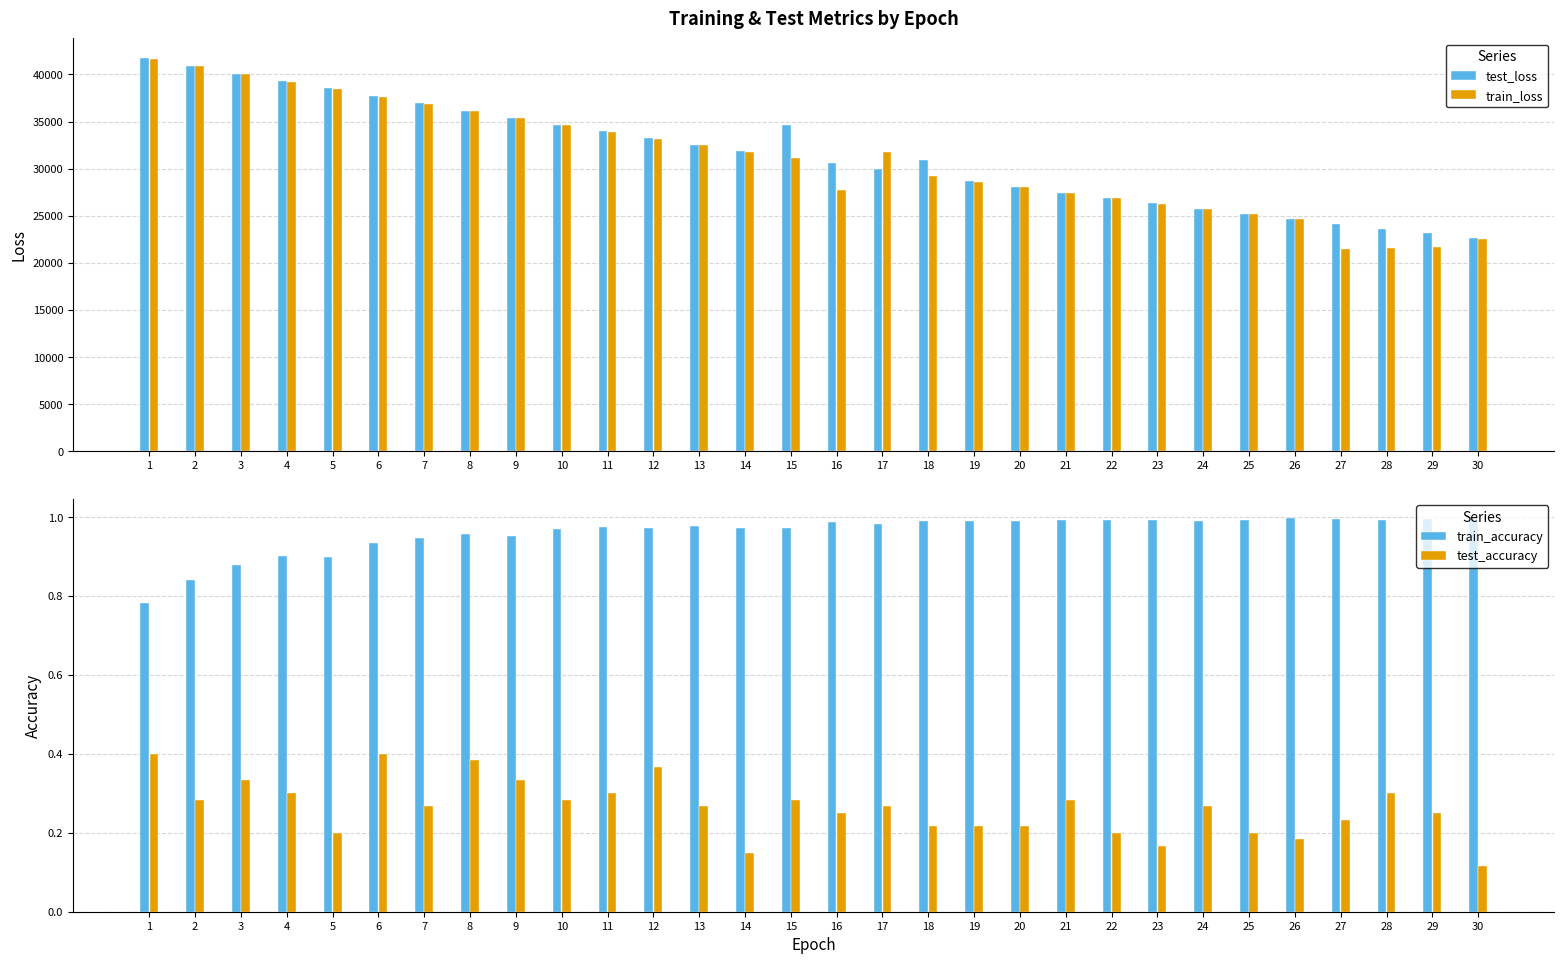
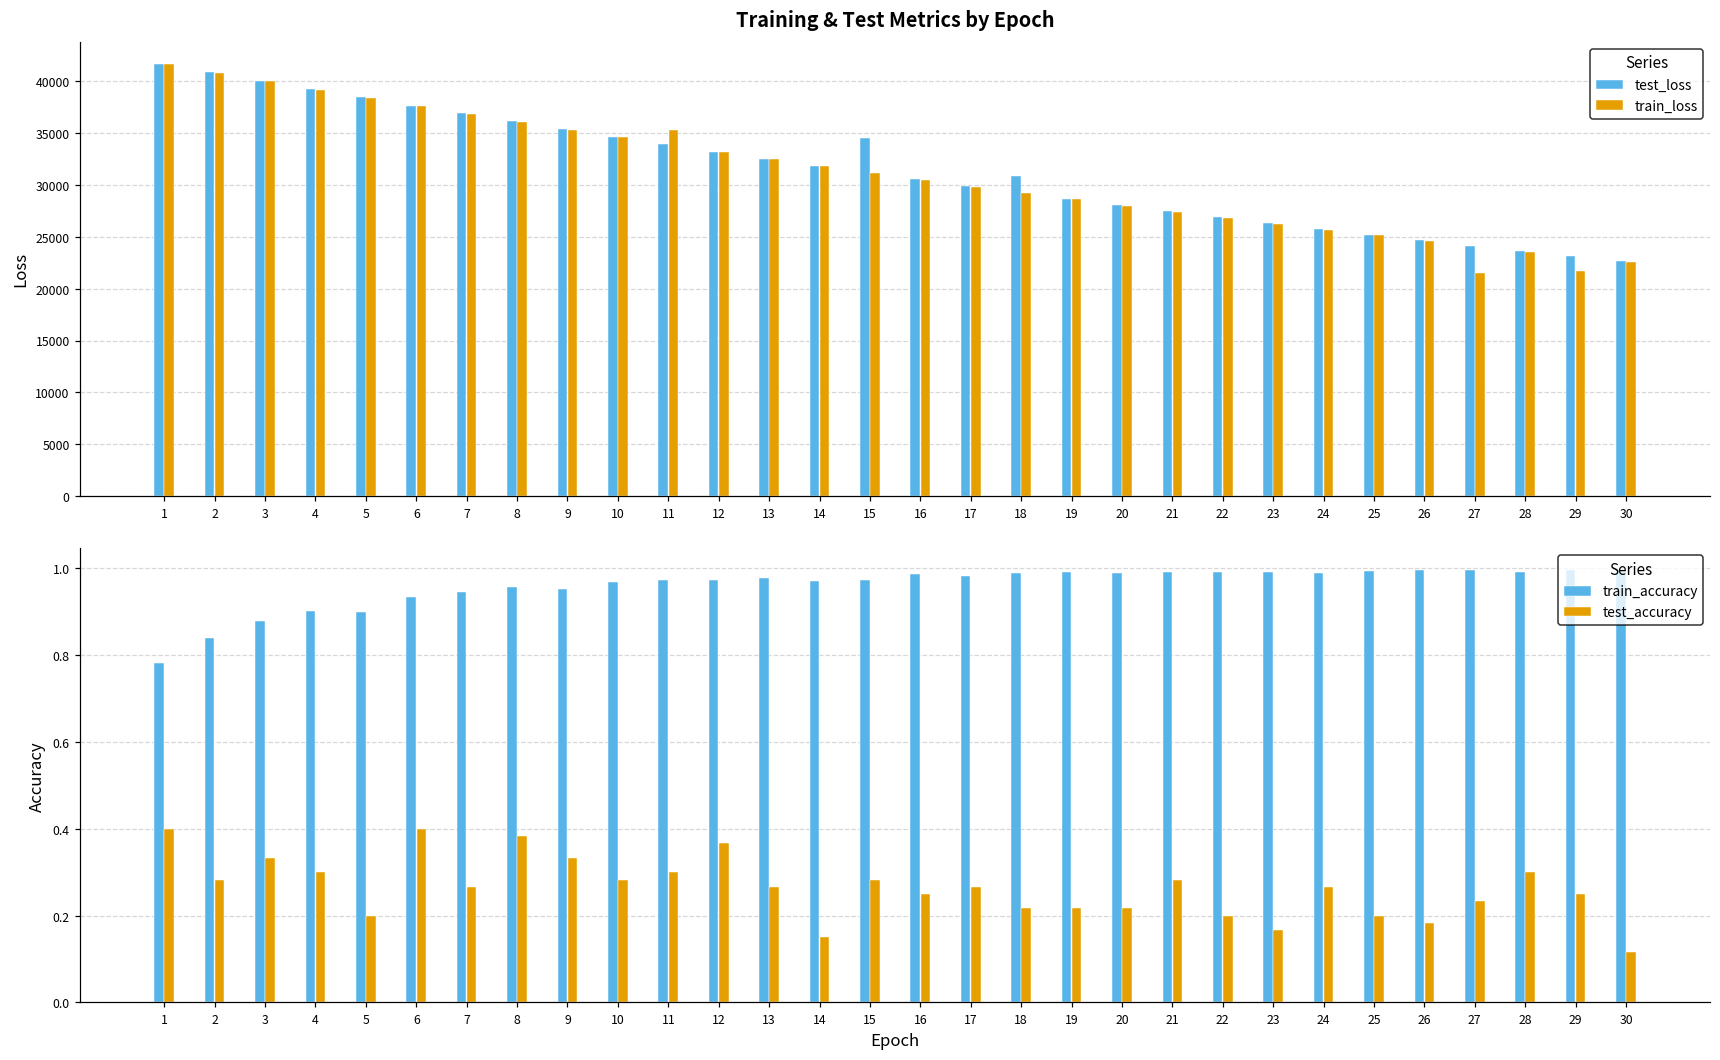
Training & Test Metrics by Epoch, train_loss, 11: 34000 -> 35000
Training & Test Metrics by Epoch, train_loss, 16: 28000 -> 30000
Training & Test Metrics by Epoch, train_loss, 17: 32000 -> 30000
Training & Test Metrics by Epoch, train_loss, 28: 22000 -> 24000
